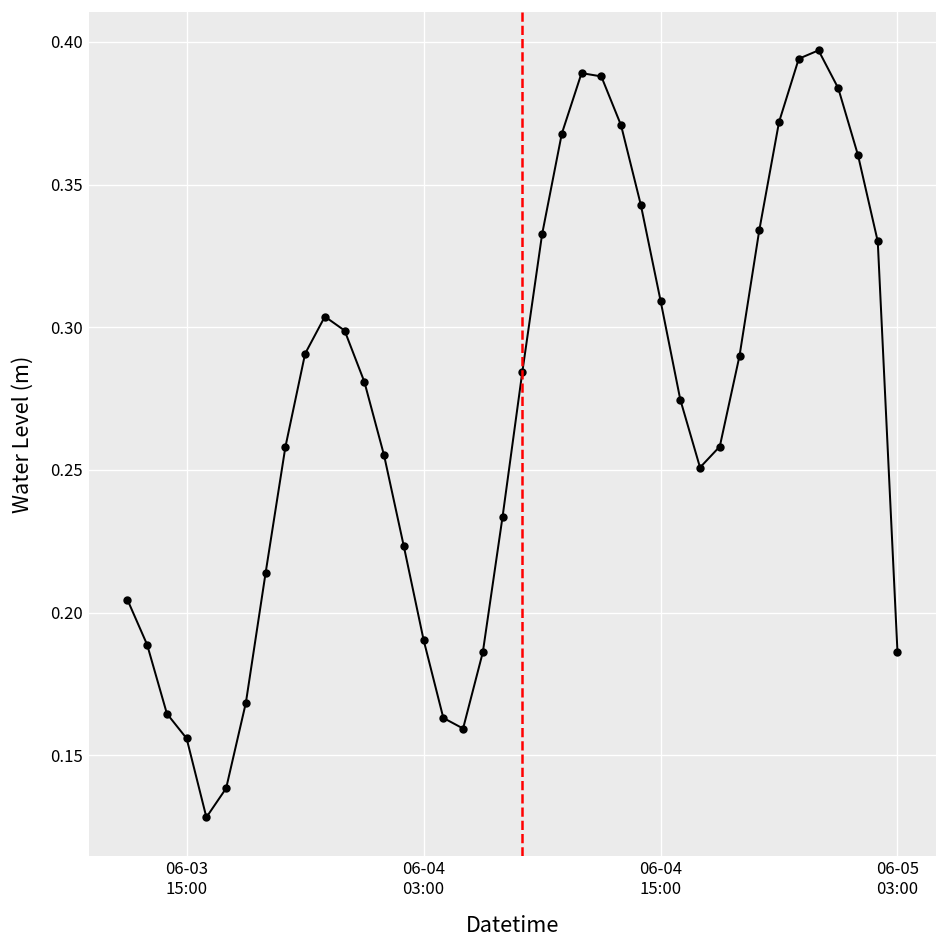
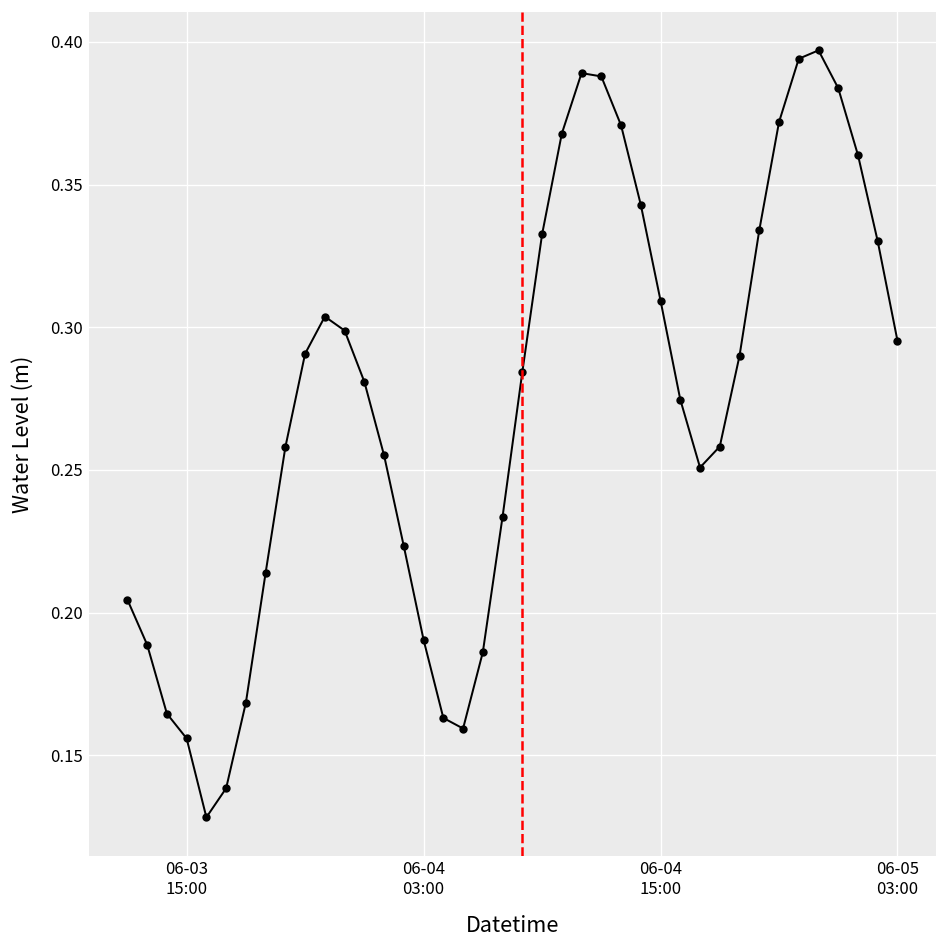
06-05 03:00: 0.186 -> 0.295
